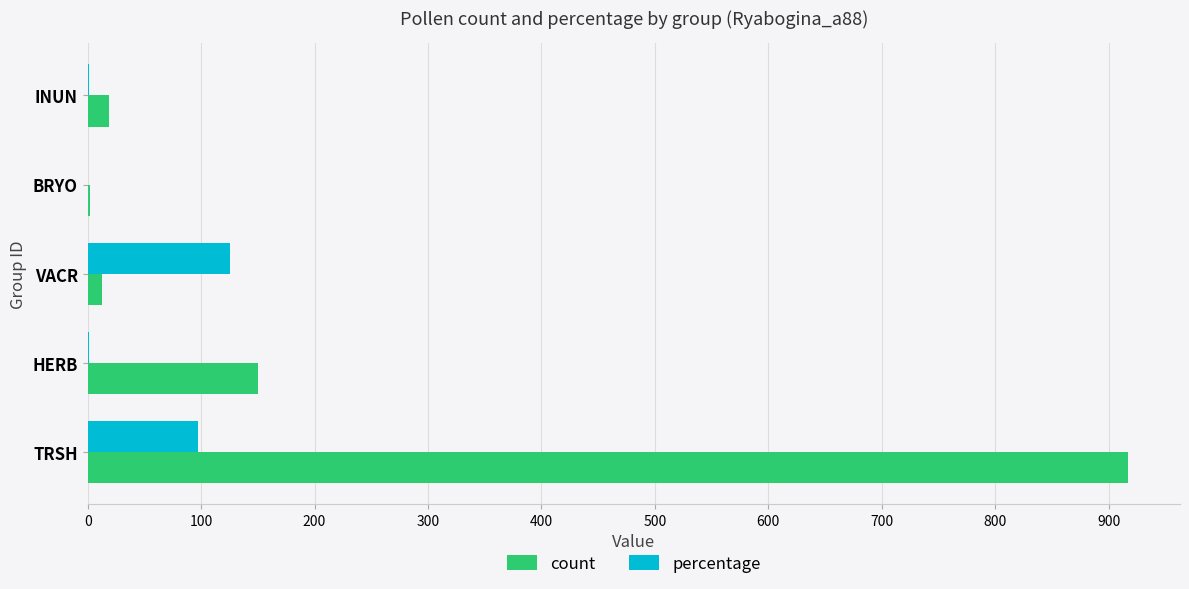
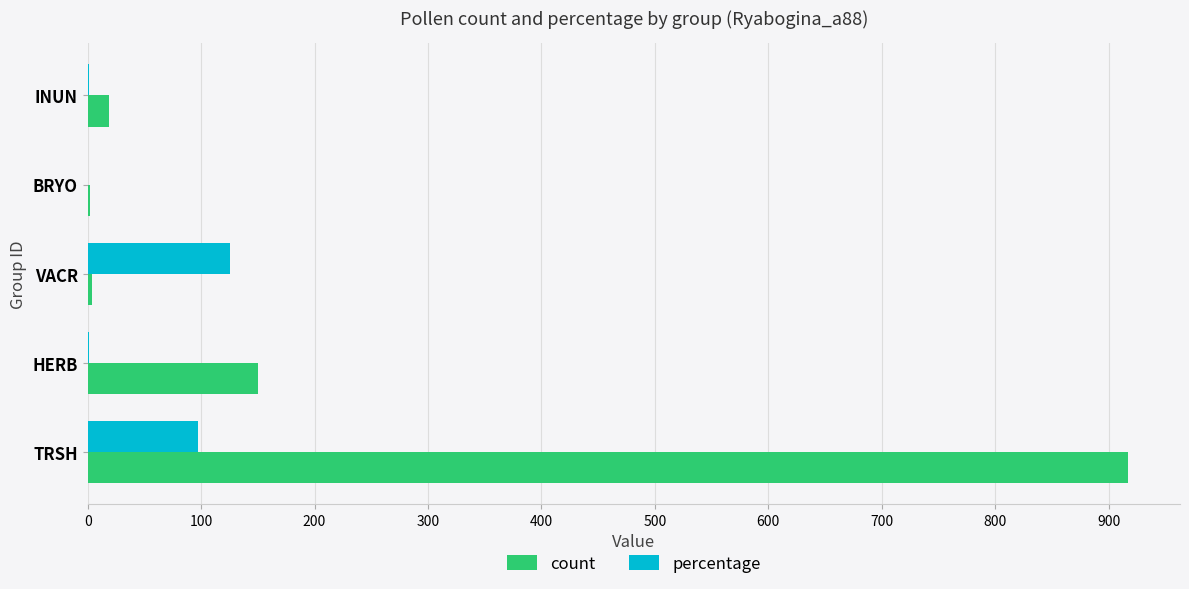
count, VACR: 13 -> 4
